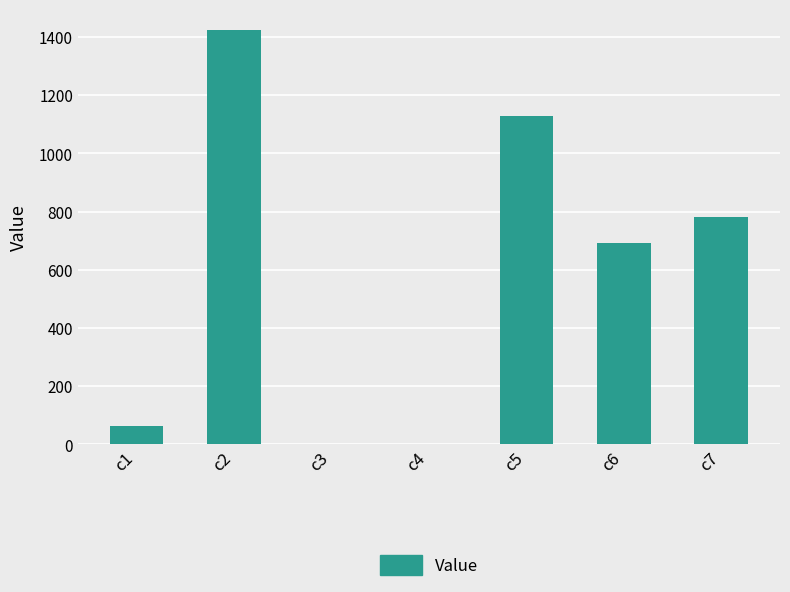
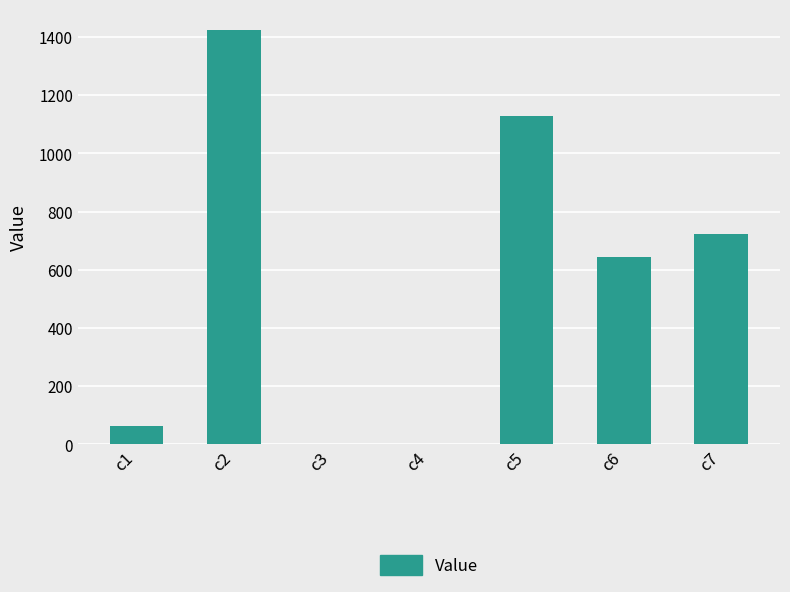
c6: 690 -> 640
c7: 780 -> 720
